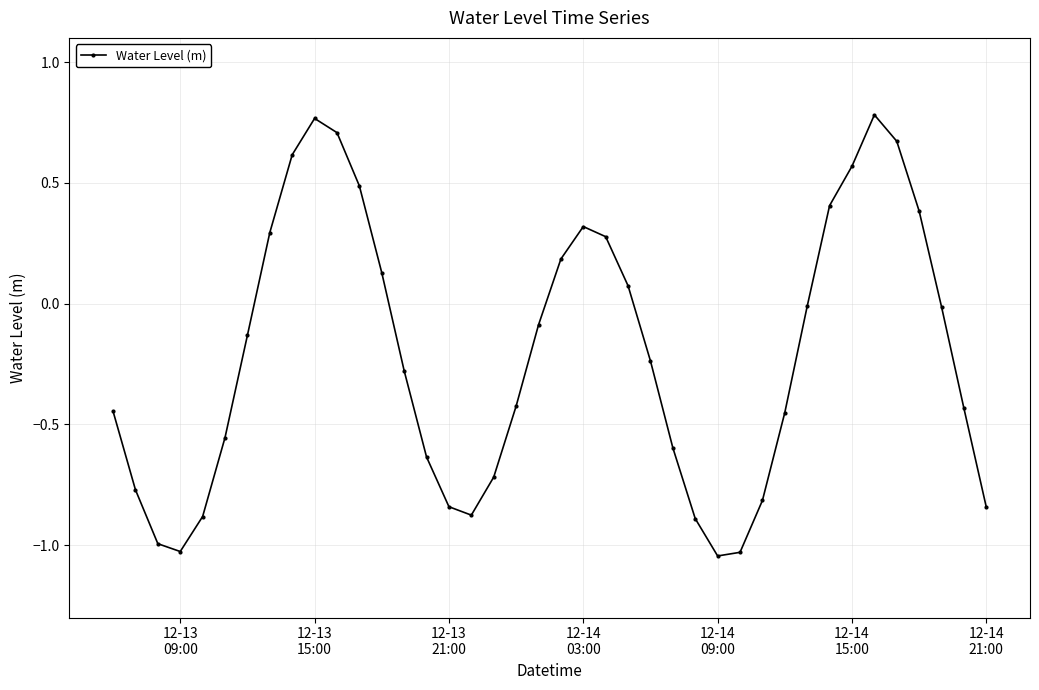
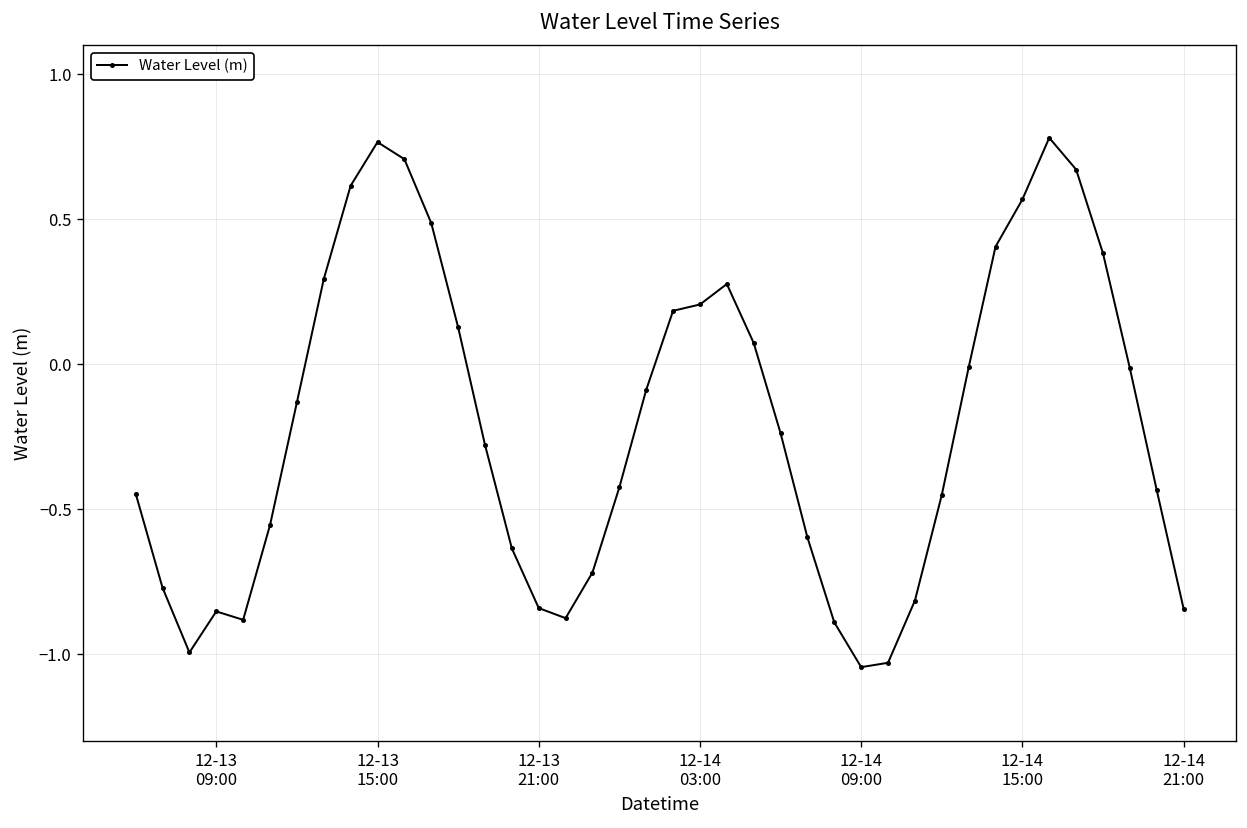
12-13 09:00: -1.03 -> -0.85
12-14 03:00: 0.32 -> 0.21
